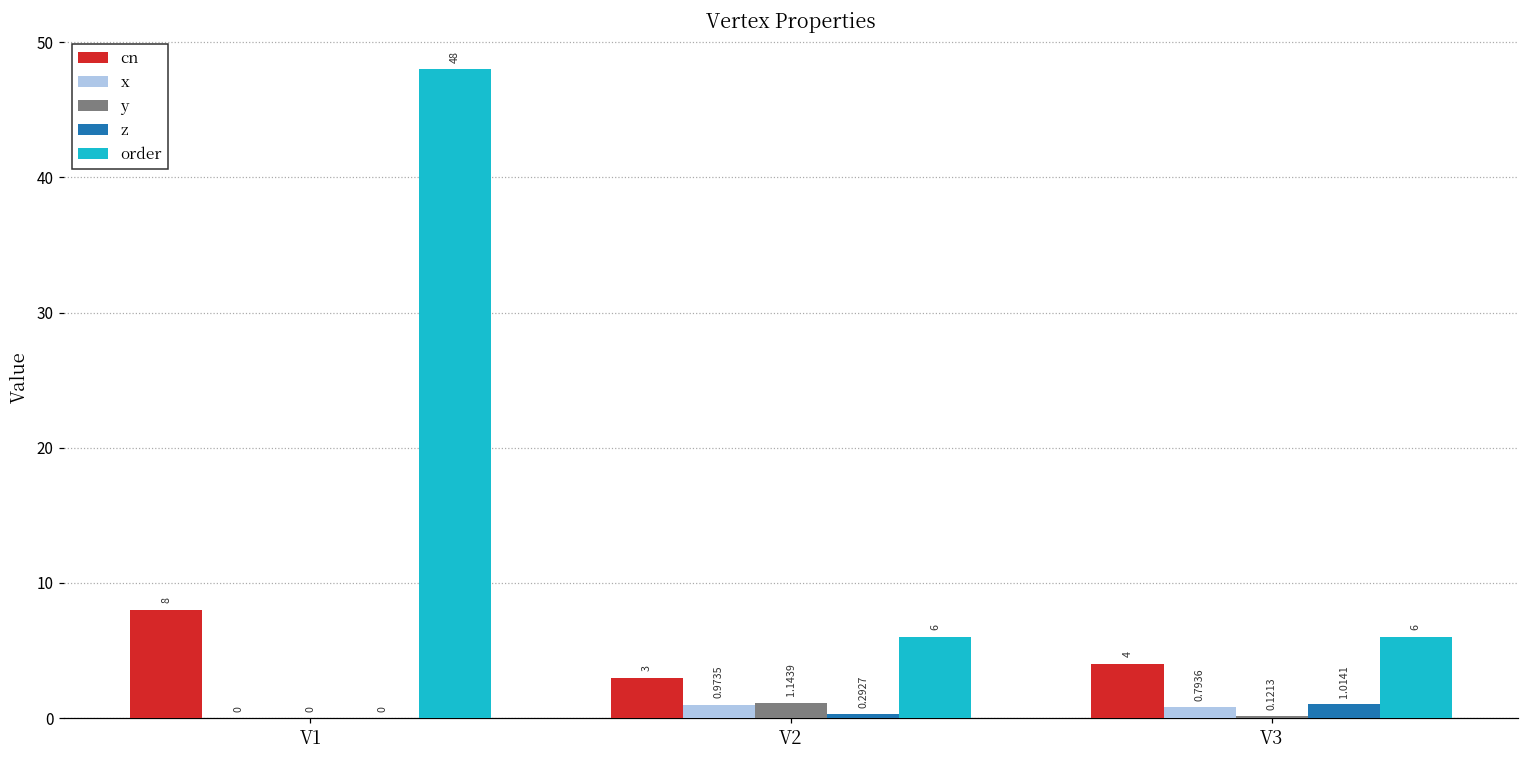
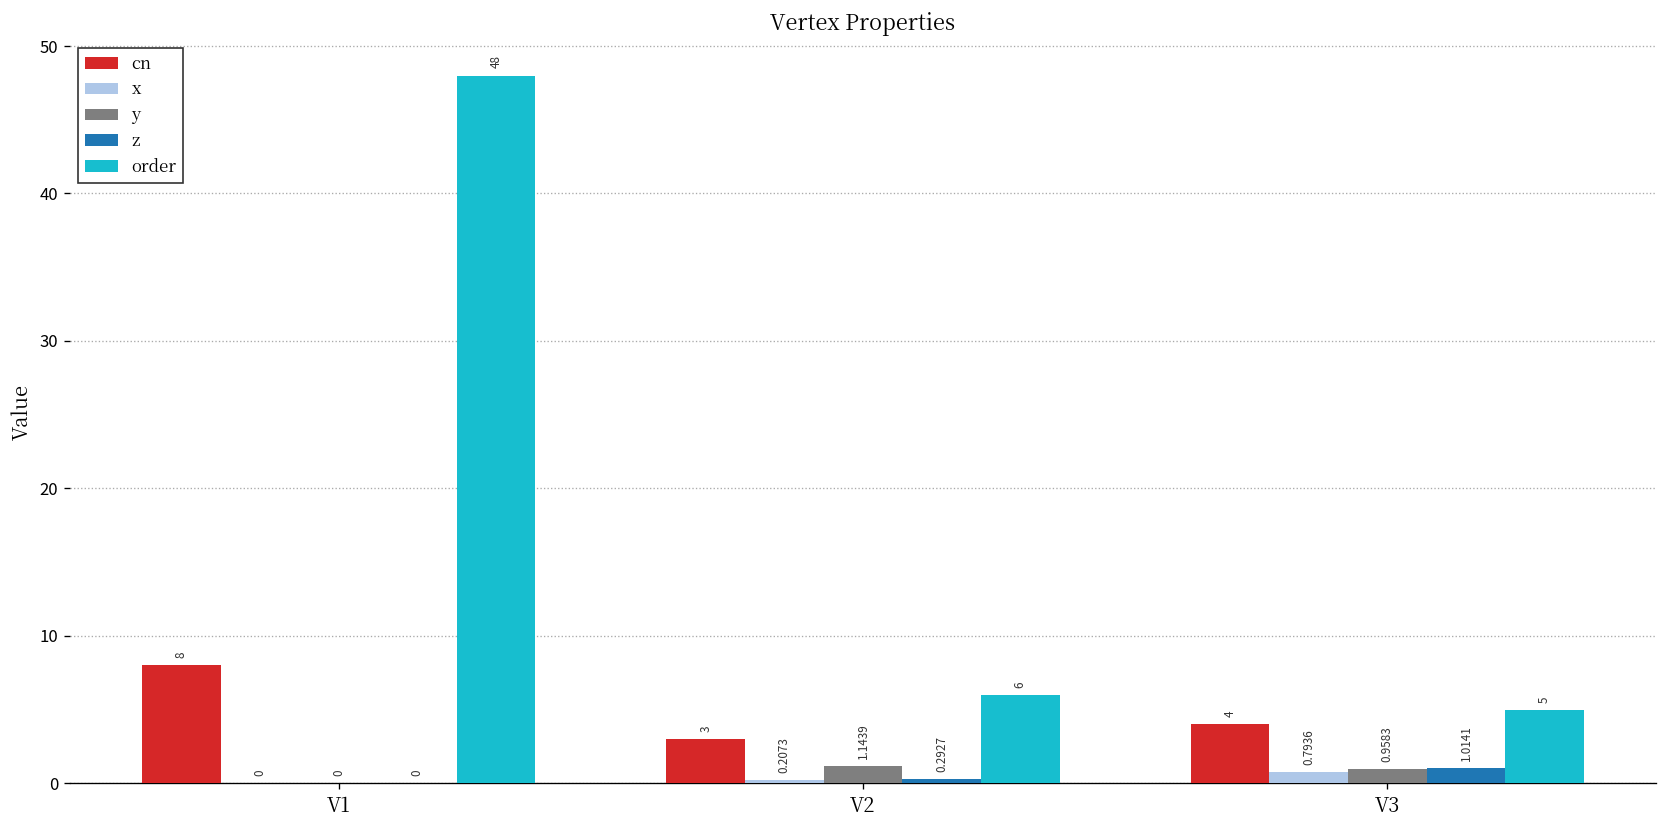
x, V2: 0.9735 -> 0.2073
y, V3: 0.1213 -> 0.9583
order, V3: 6 -> 5
